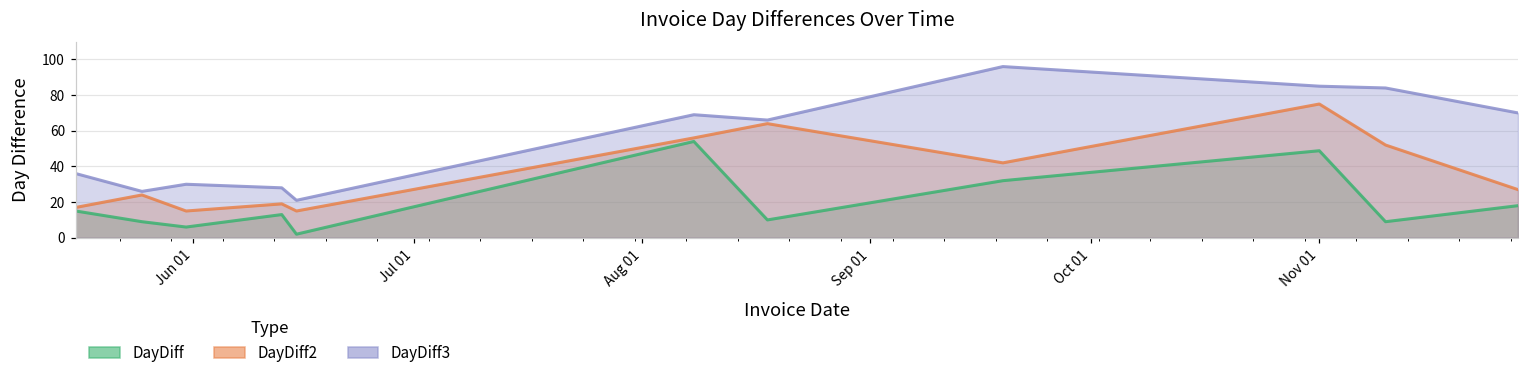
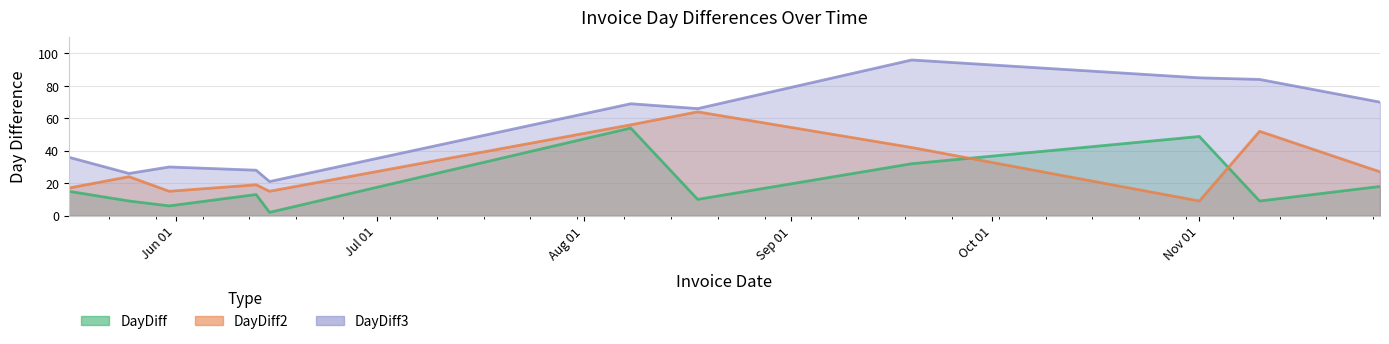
DayDiff2, Nov 01: 75 -> 9
